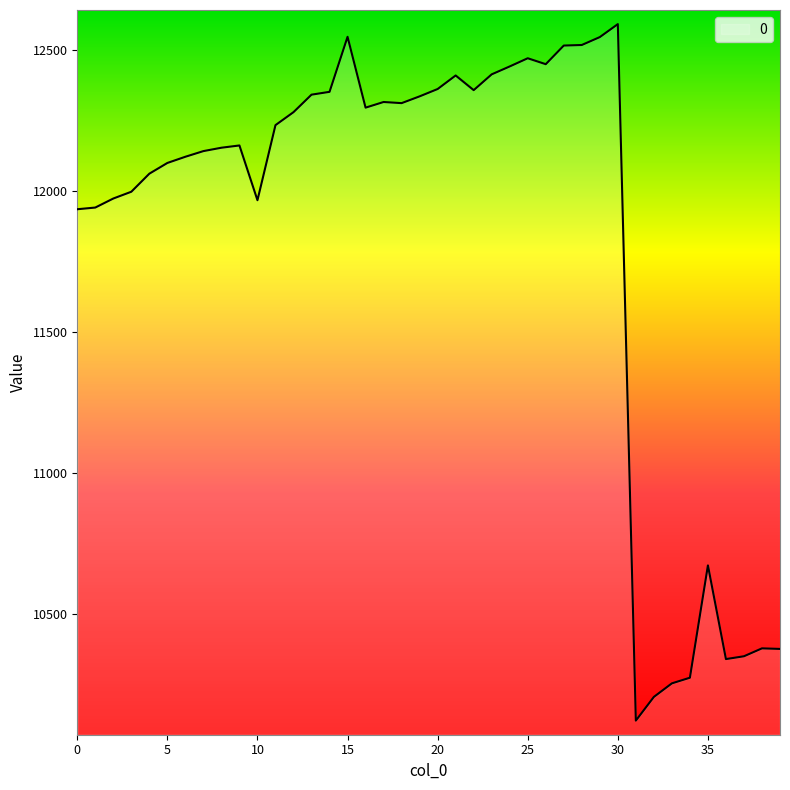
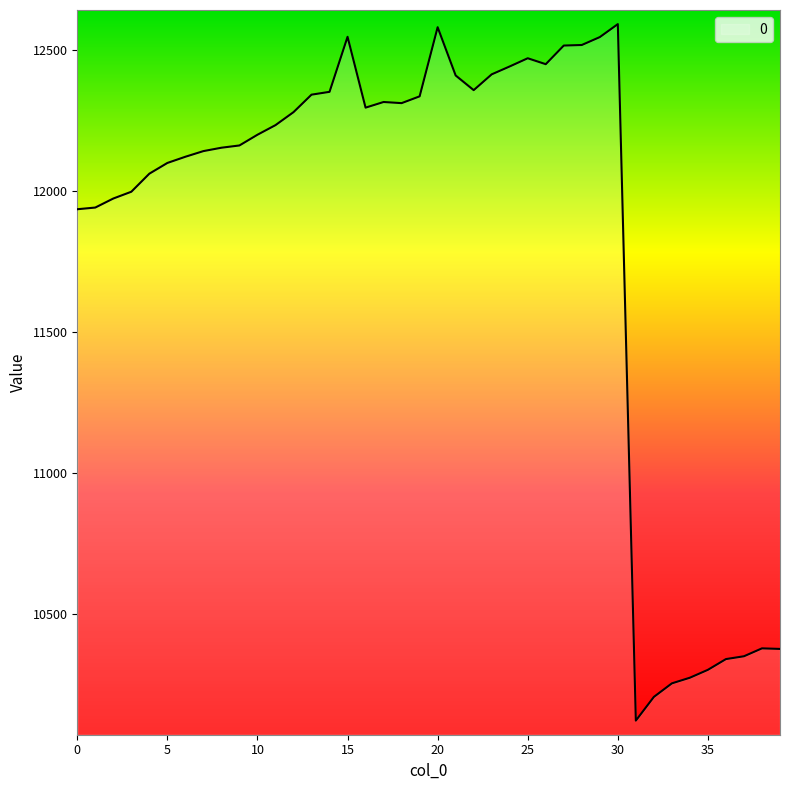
10: 11970 -> 12200
20: 12360 -> 12580
35: 10670 -> 10300
